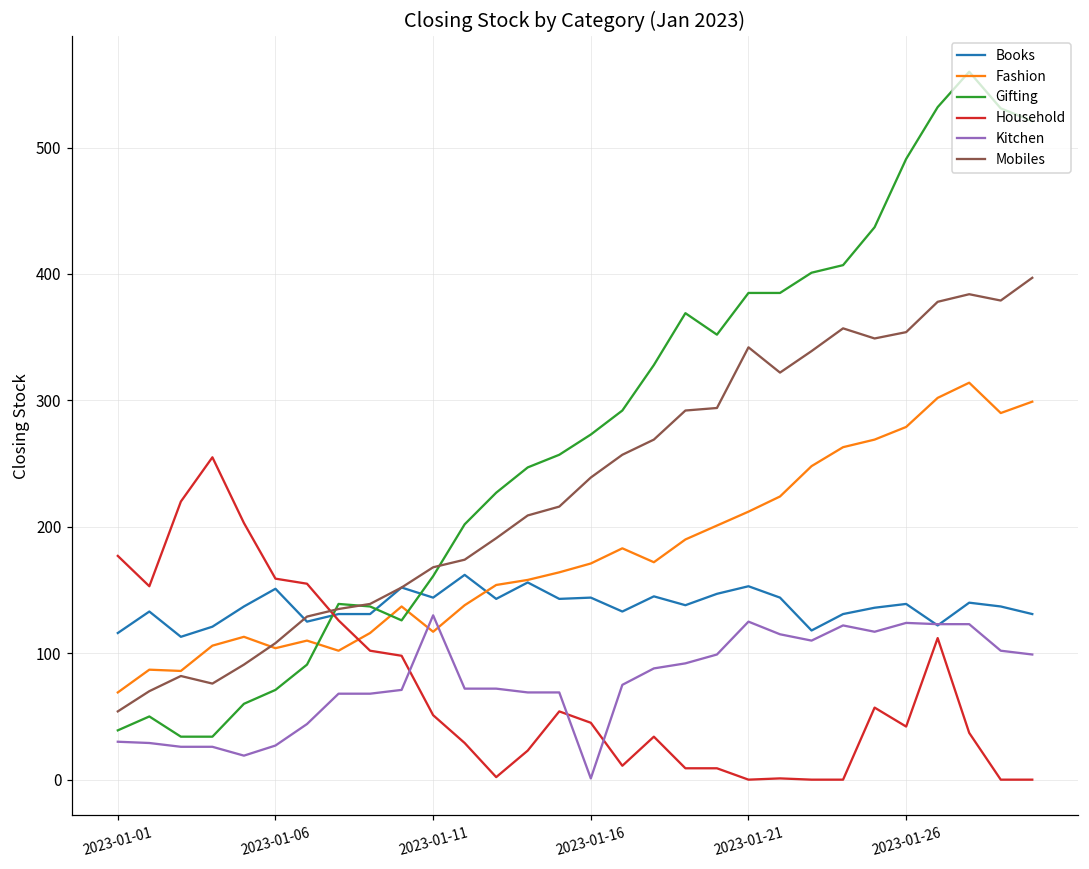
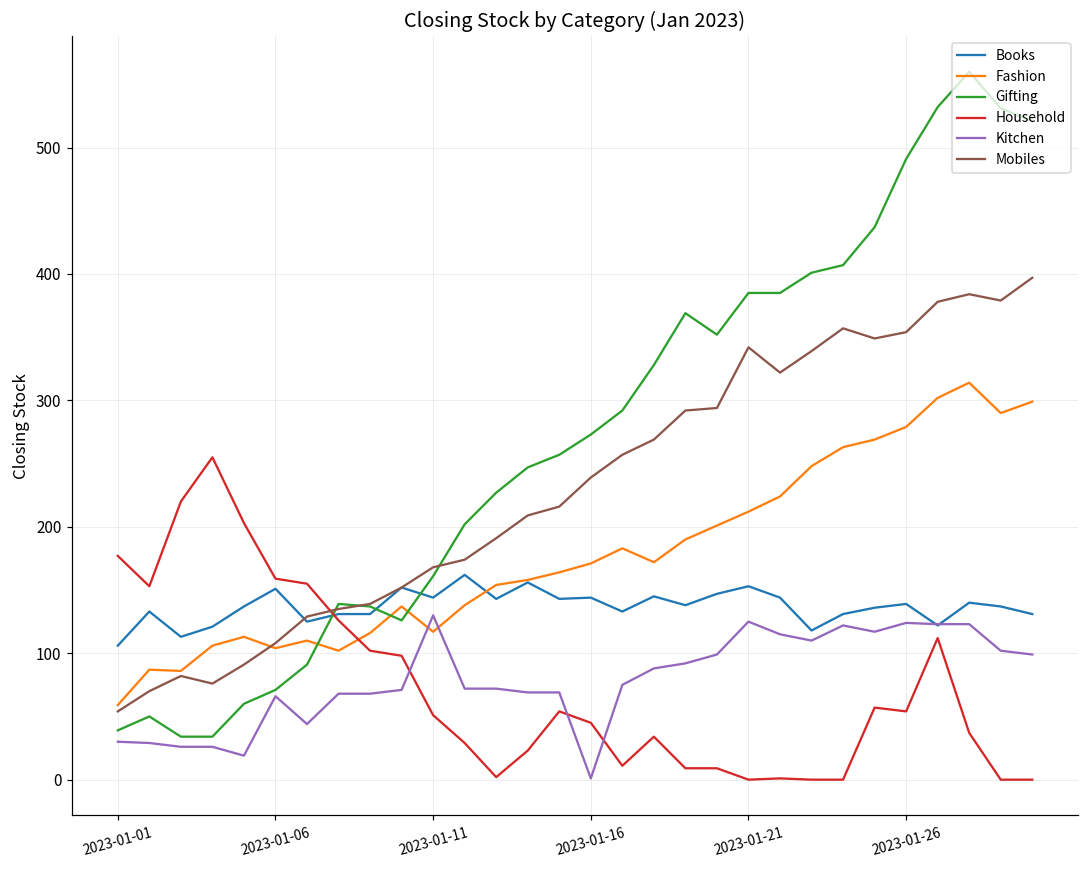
Books, 2023-01-01: 116 -> 106
Fashion, 2023-01-01: 69 -> 59
Kitchen, 2023-01-06: 27 -> 66
Household, 2023-01-26: 42 -> 54
